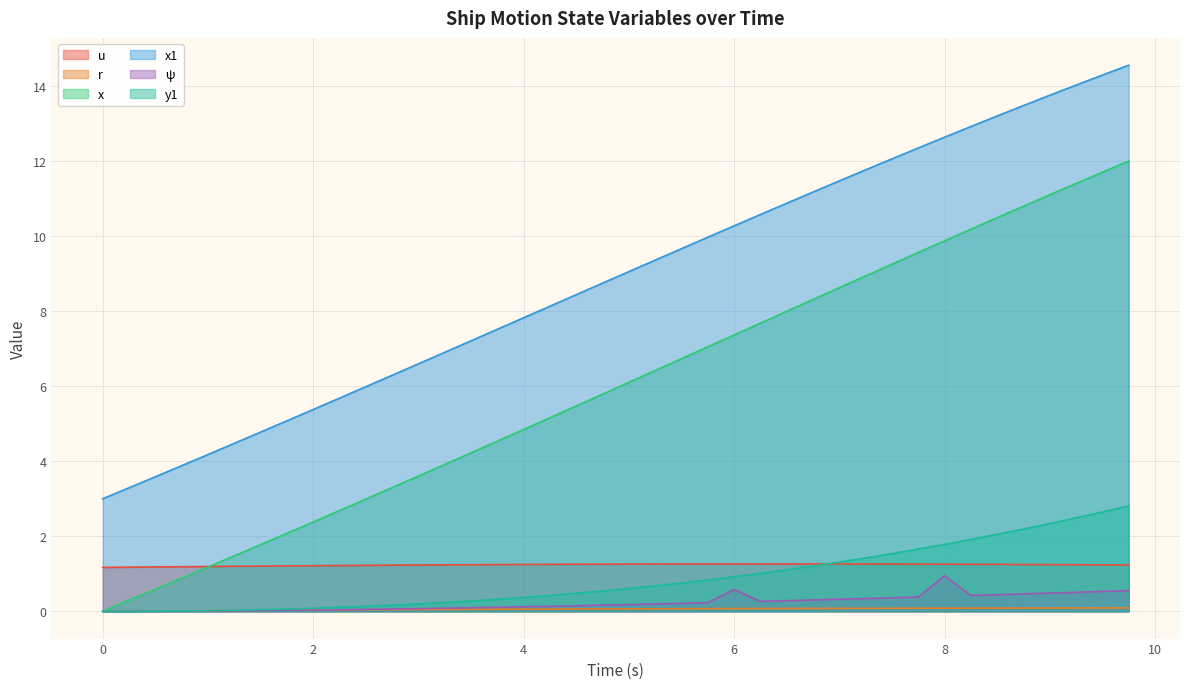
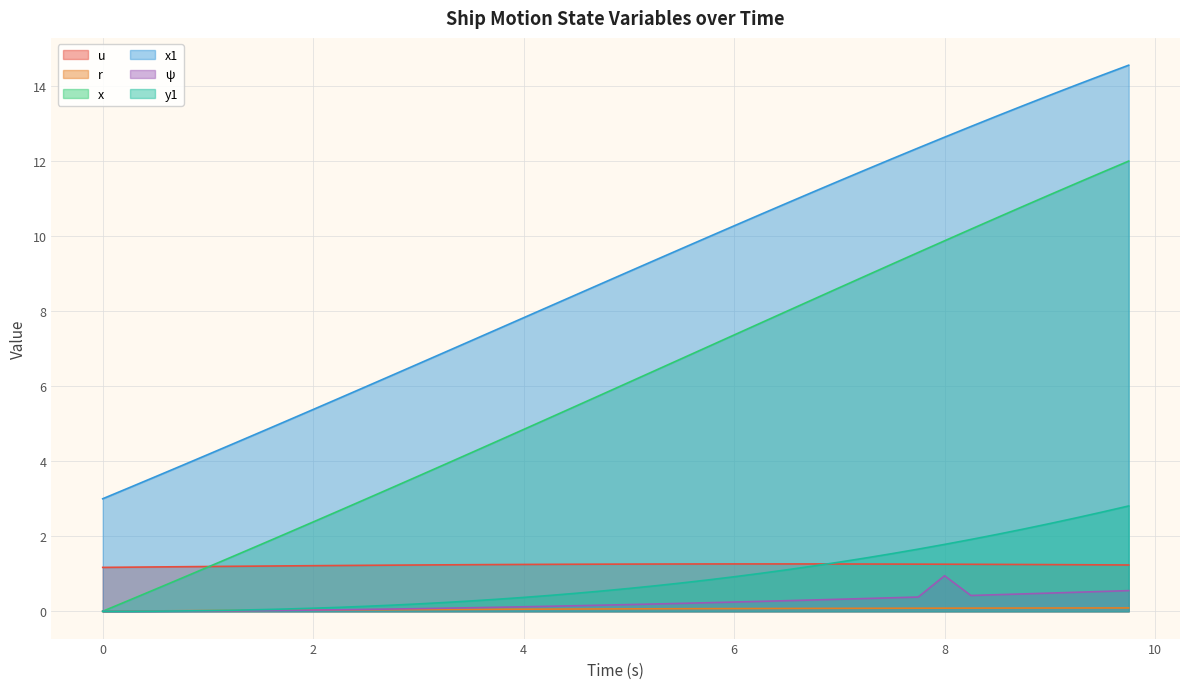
ψ, 6: 0.6 -> 0.2
